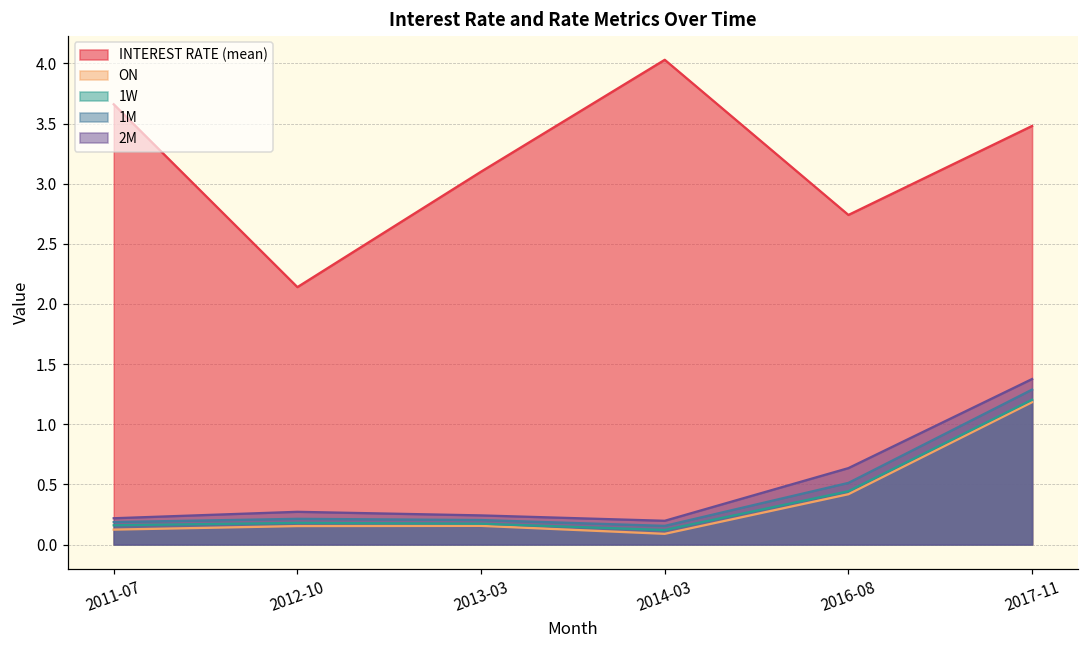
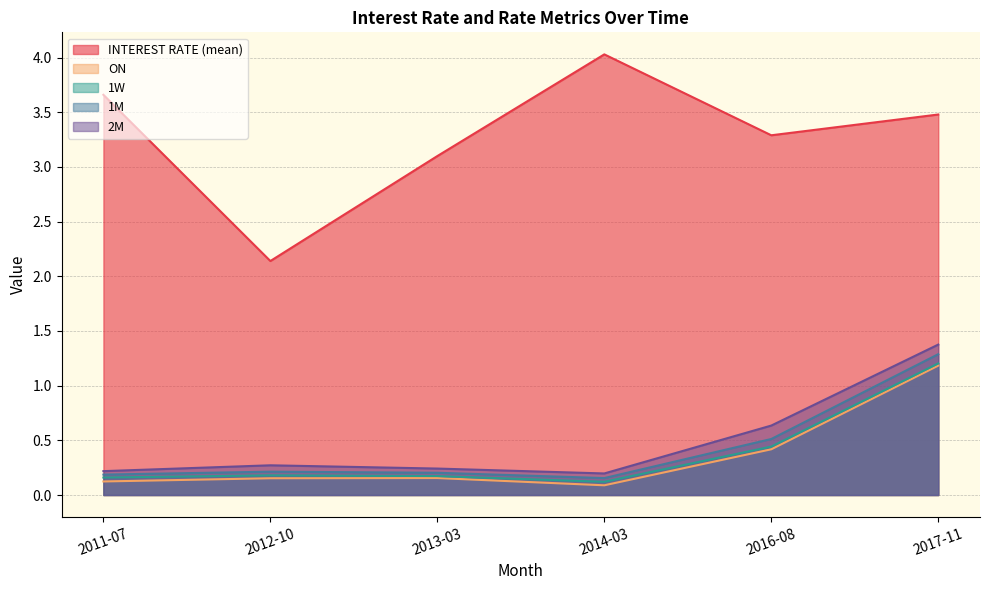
INTEREST RATE (mean), 2016-08: 2.74 -> 3.29
